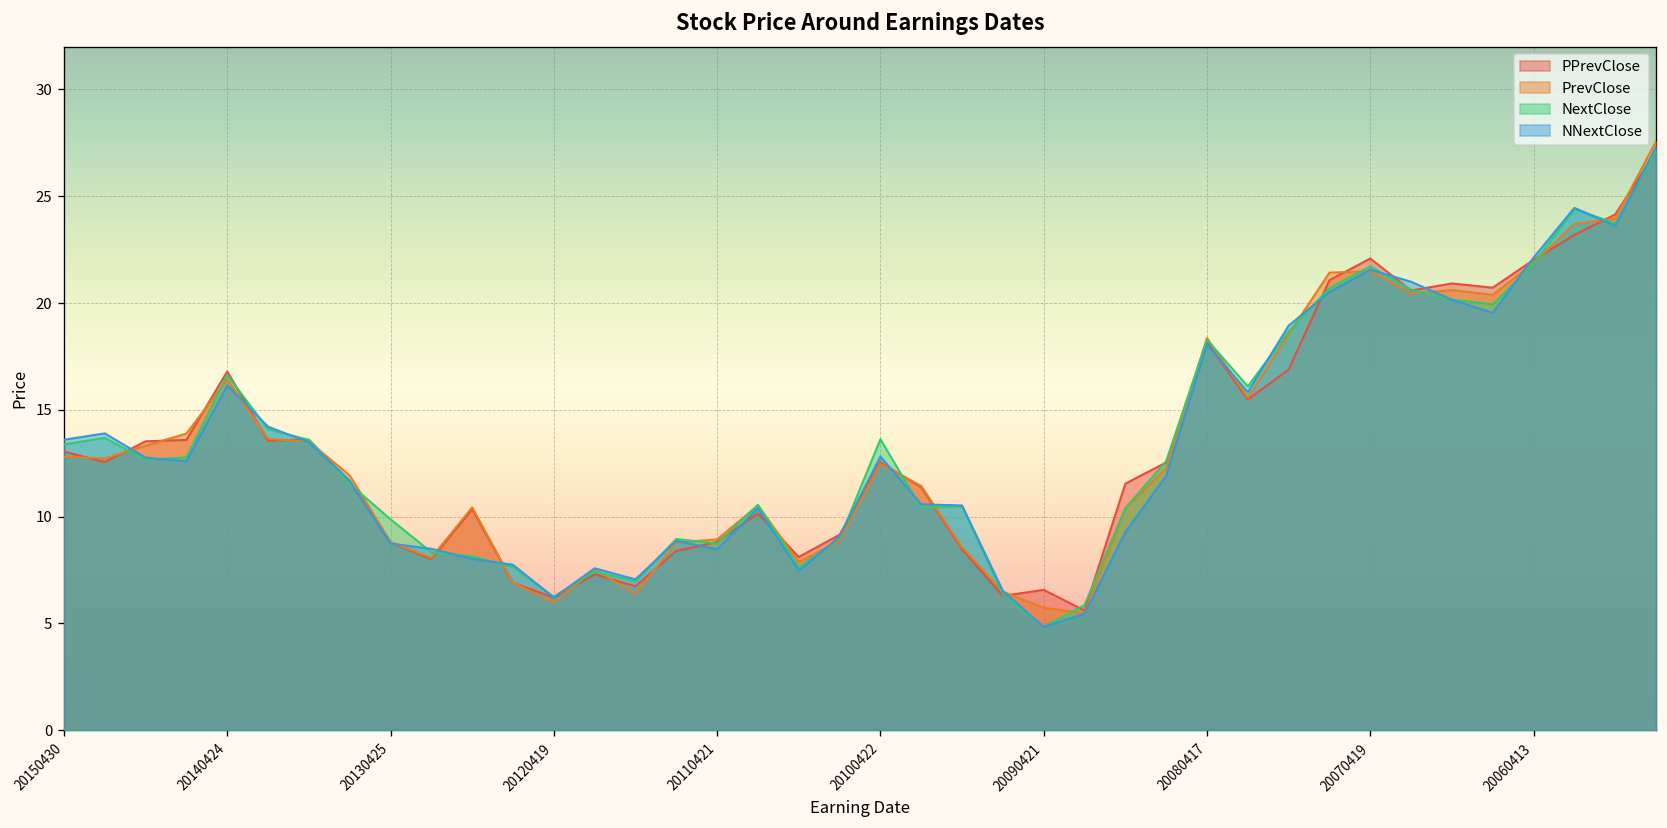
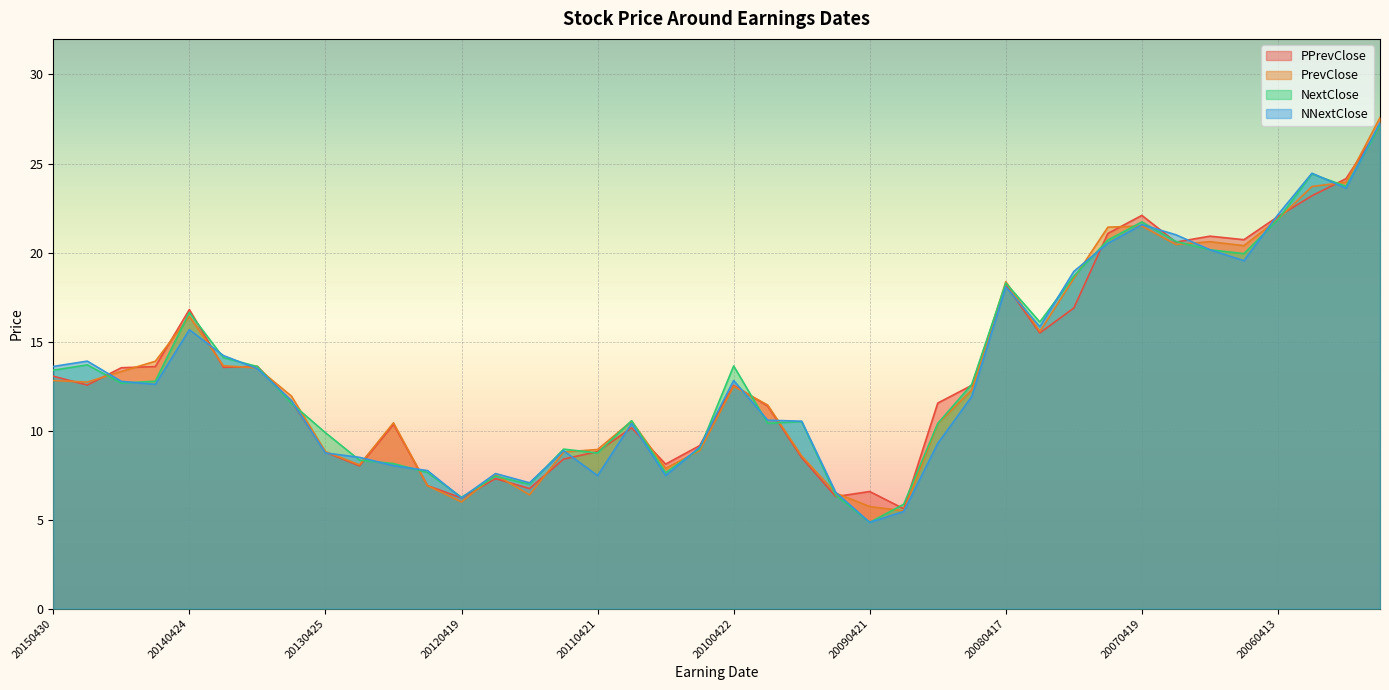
NNextClose, 20140424: 16.1 -> 15.7
NNextClose, 20110421: 8.5 -> 7.5
